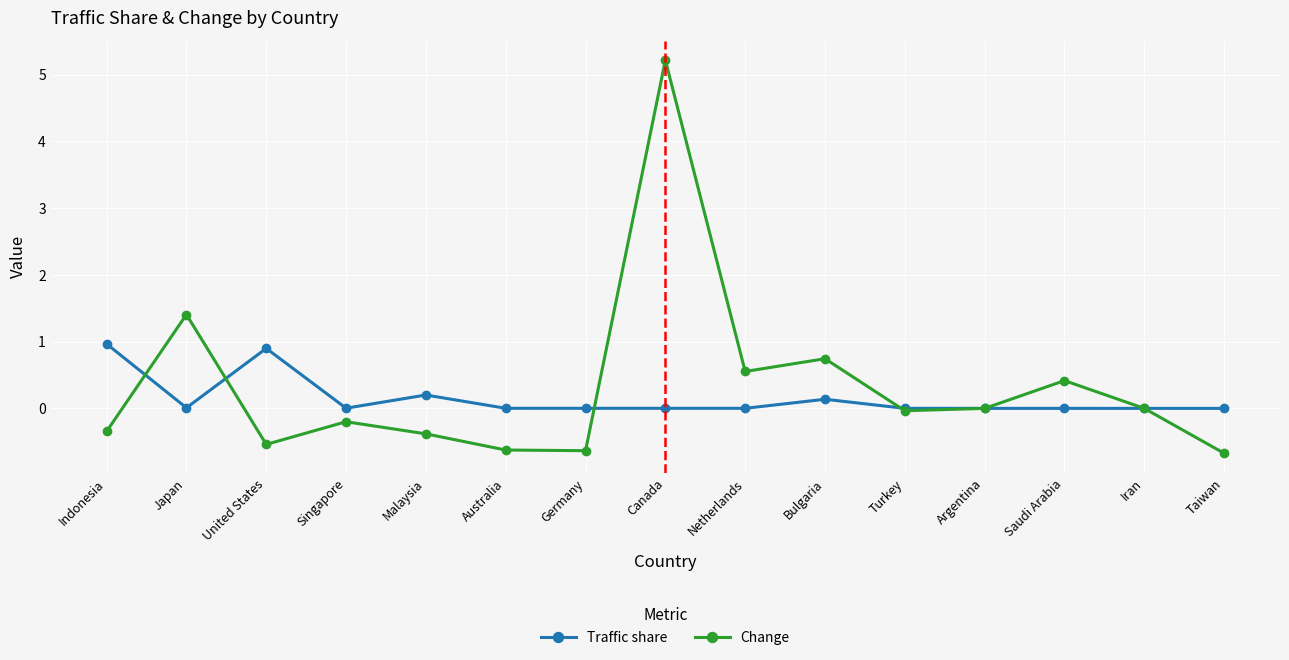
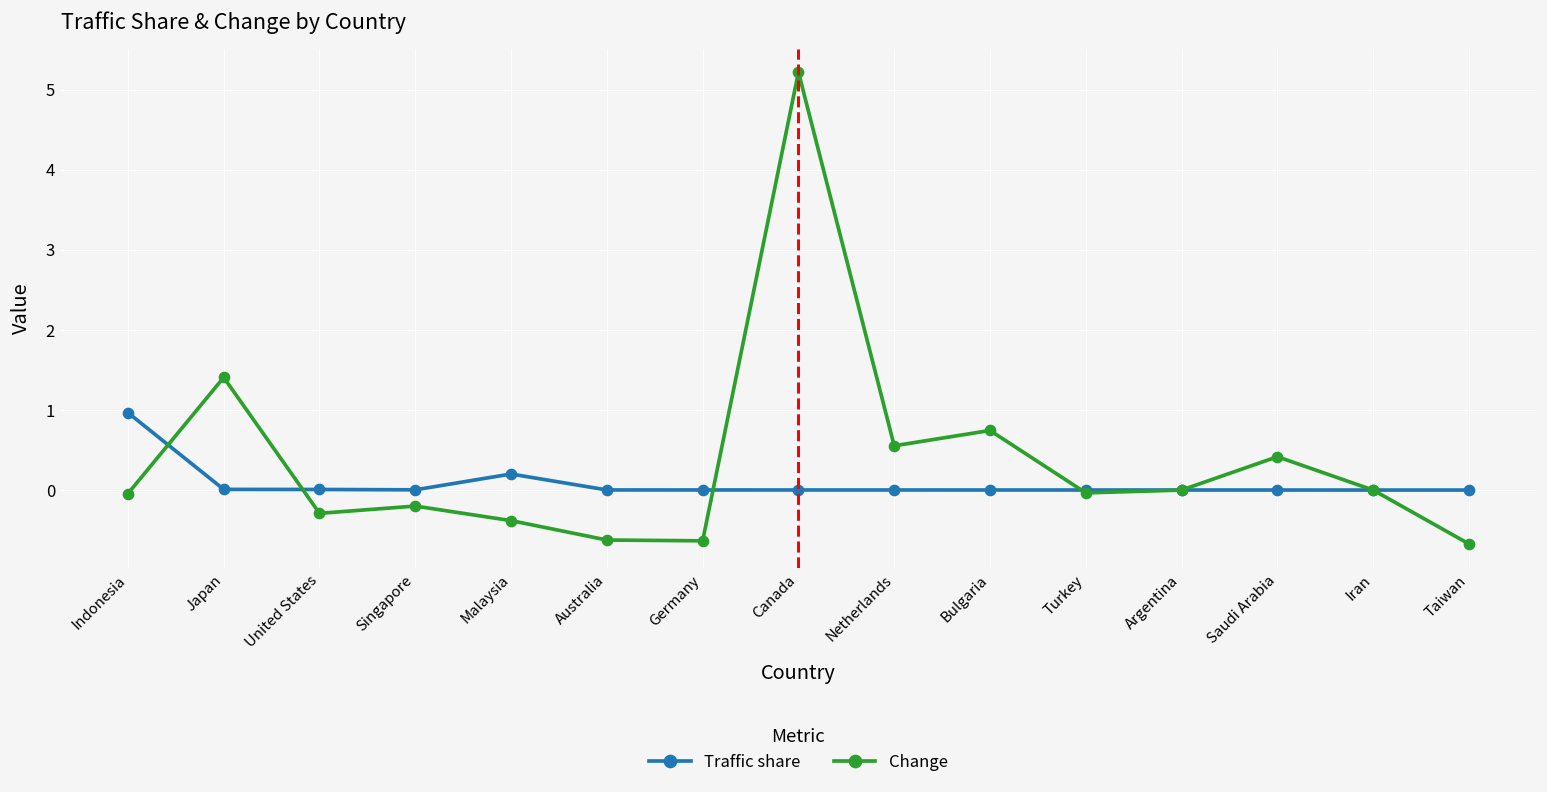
Change, Indonesia: -0.3 -> 0.0
Traffic share, United States: 0.9 -> 0.0
Change, United States: -0.5 -> -0.3
Traffic share, Bulgaria: 0.1 -> 0.0
